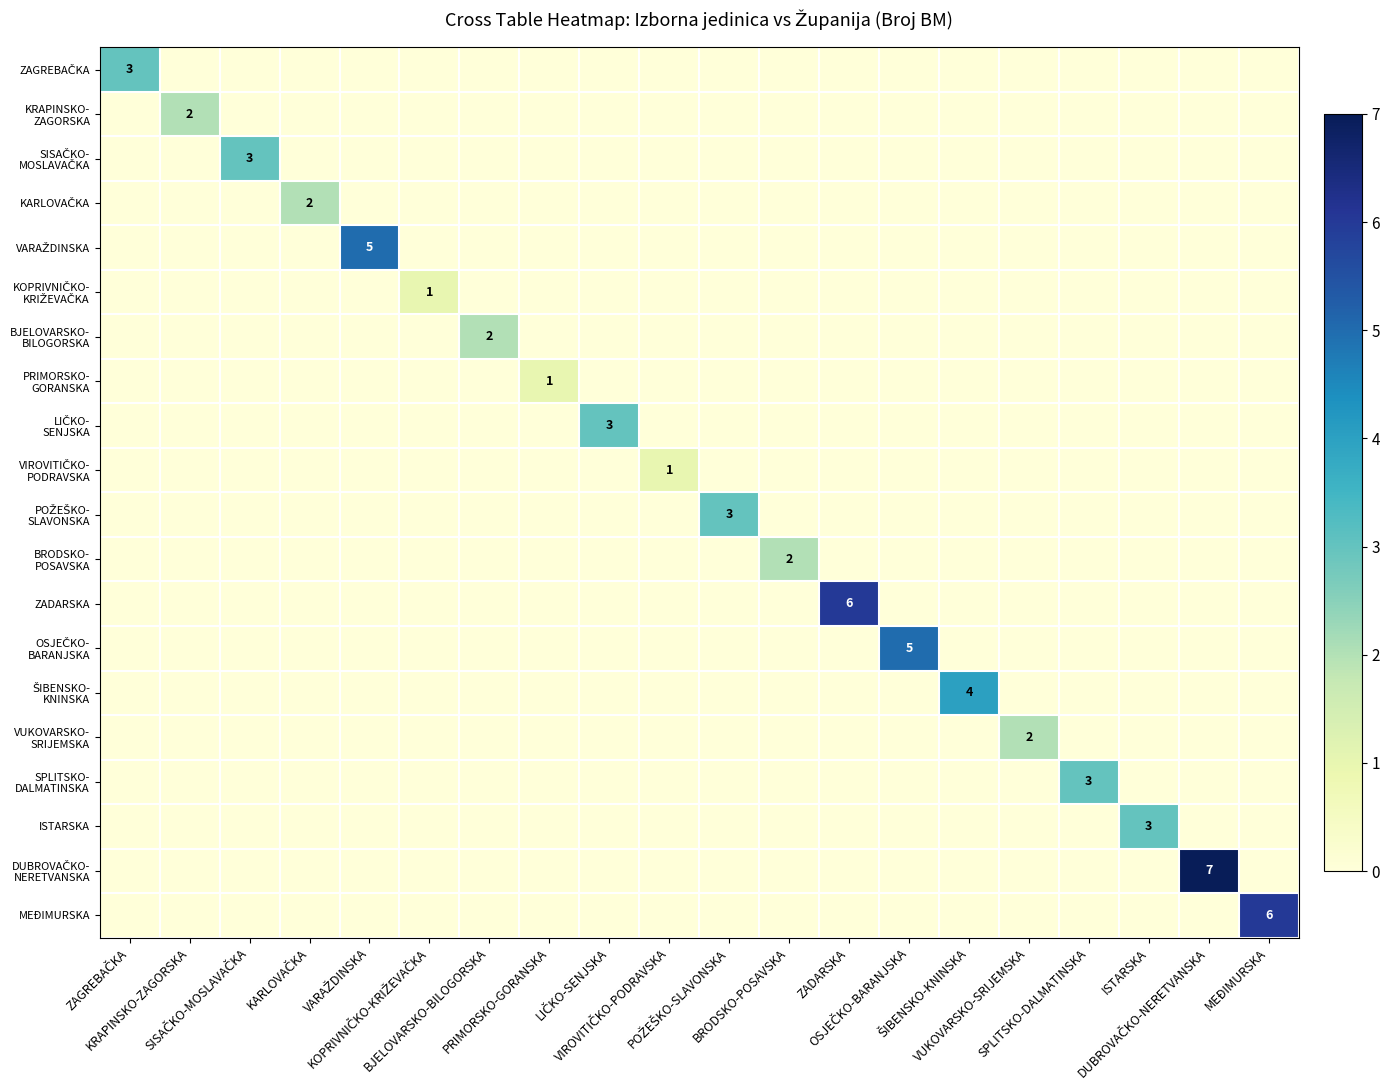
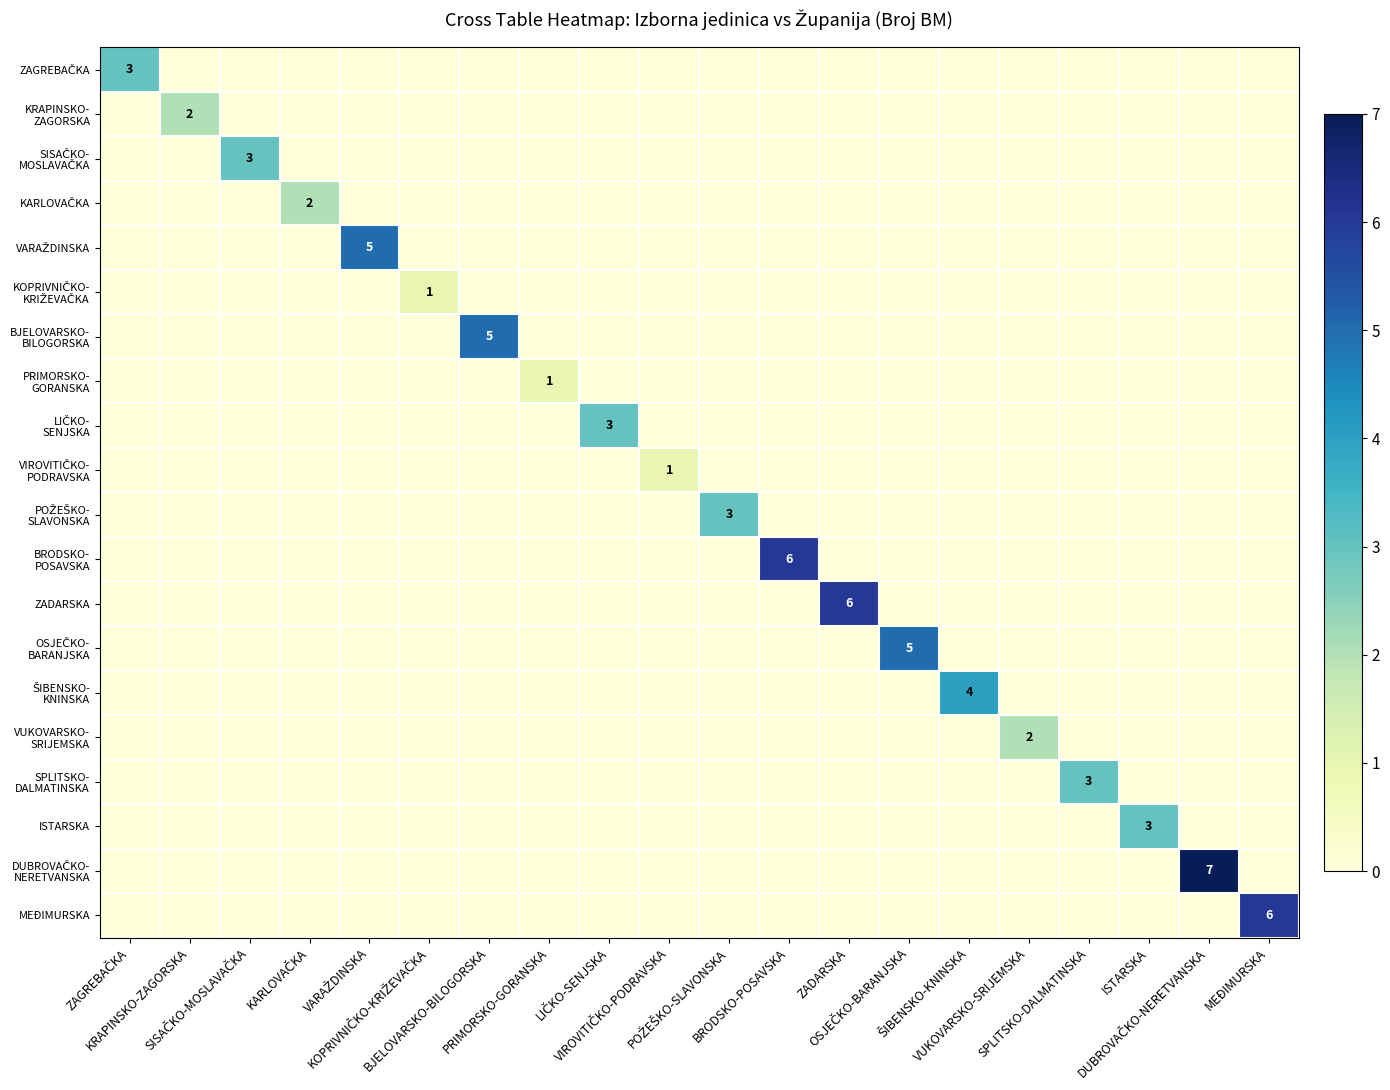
BJELOVARSKO- BILOGORSKA, BJELOVARSKO-BILOGORSKA: 2 -> 5
BRODSKO- POSAVSKA, BRODSKO-POSAVSKA: 2 -> 6
